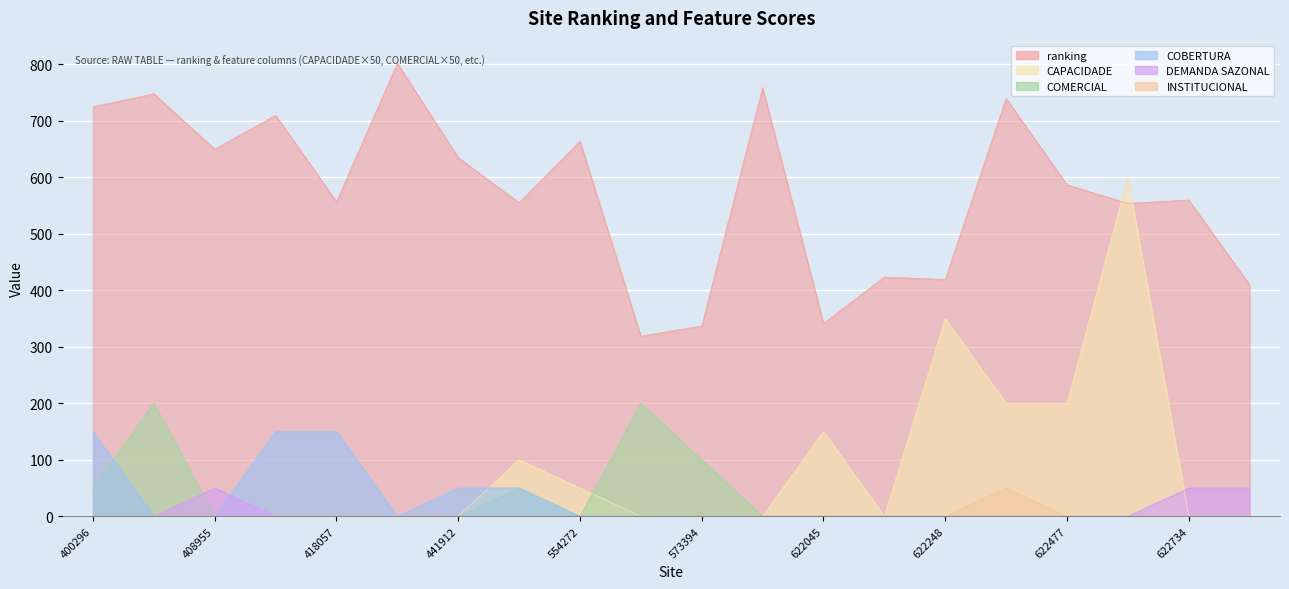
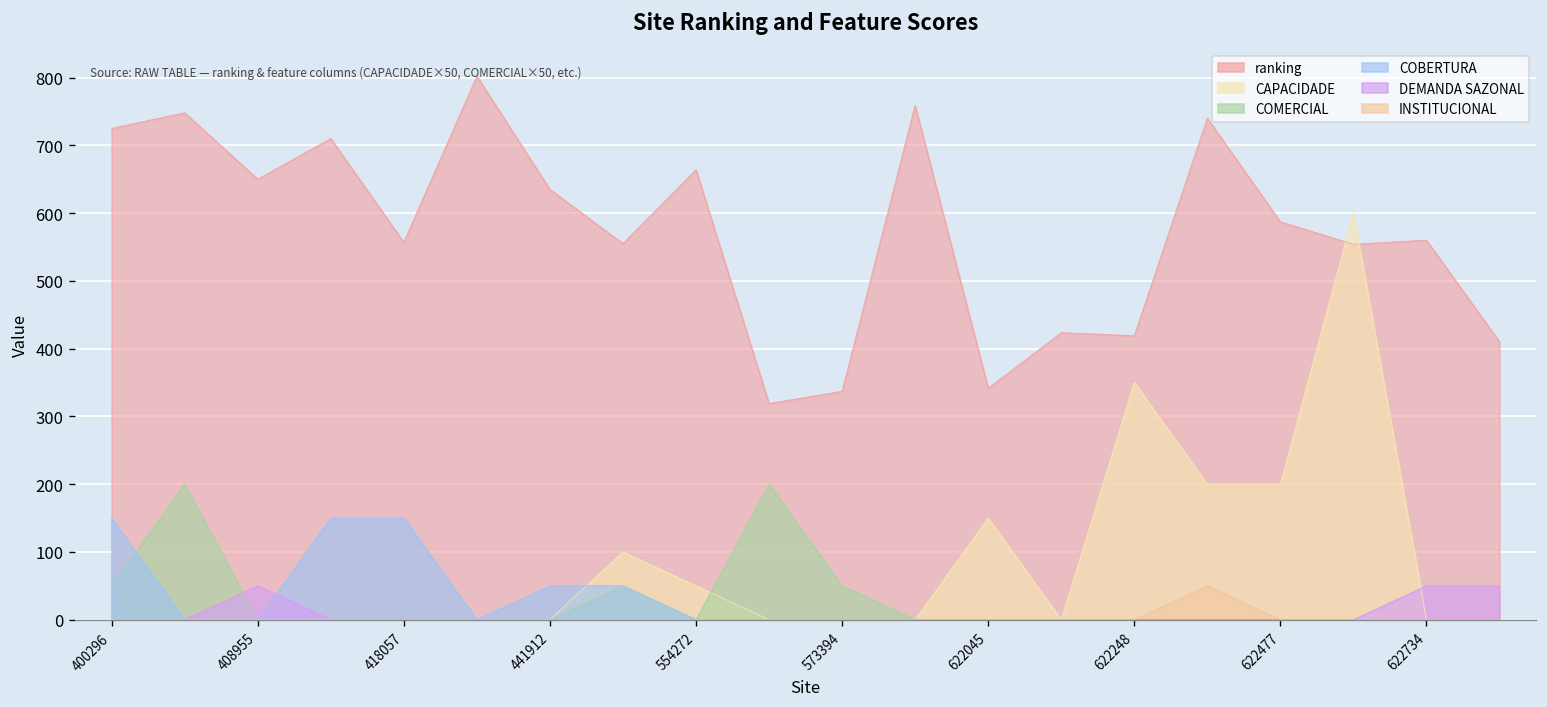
COMERCIAL, 573394: 100 -> 50
